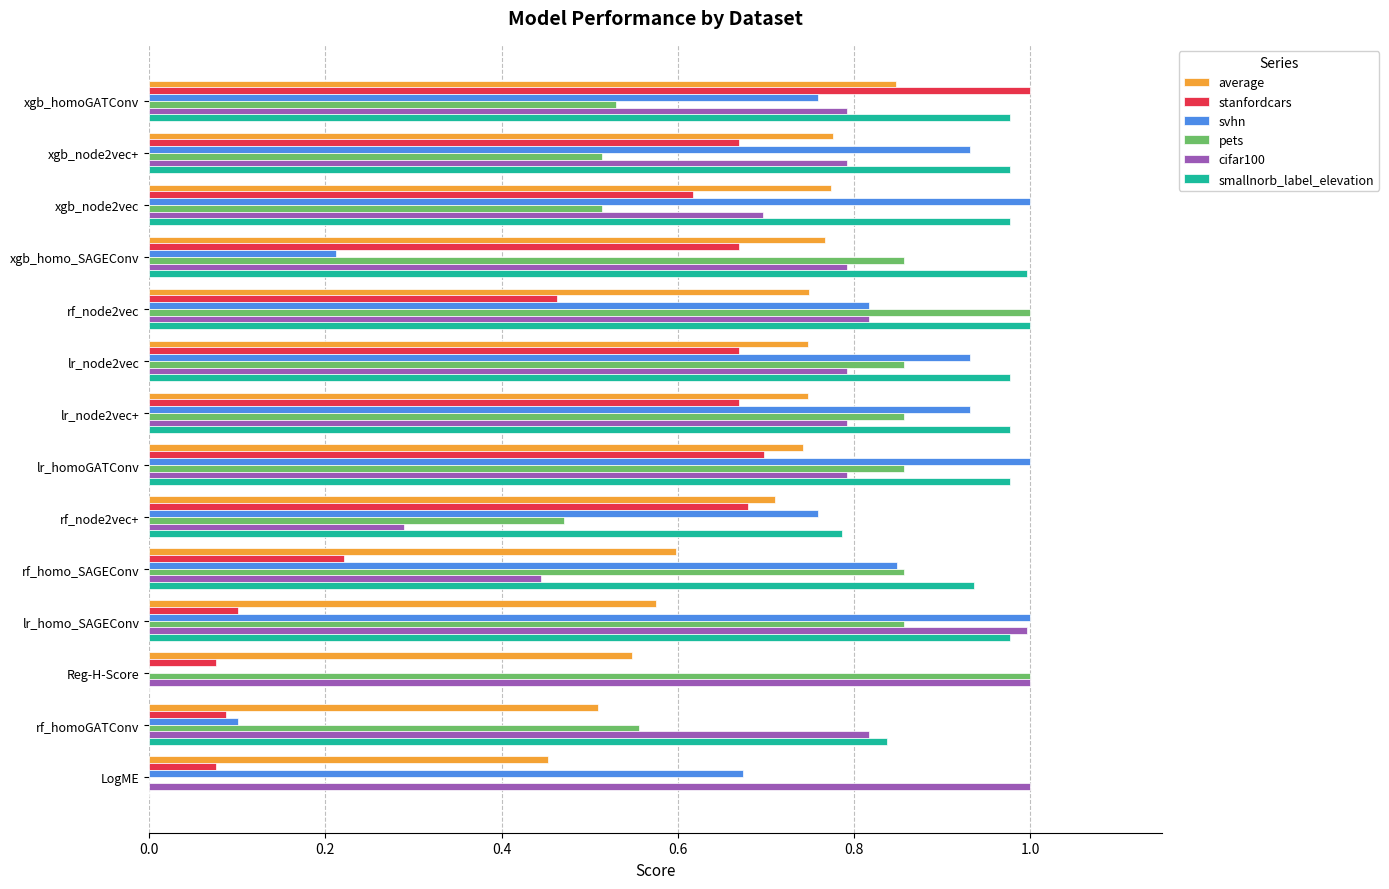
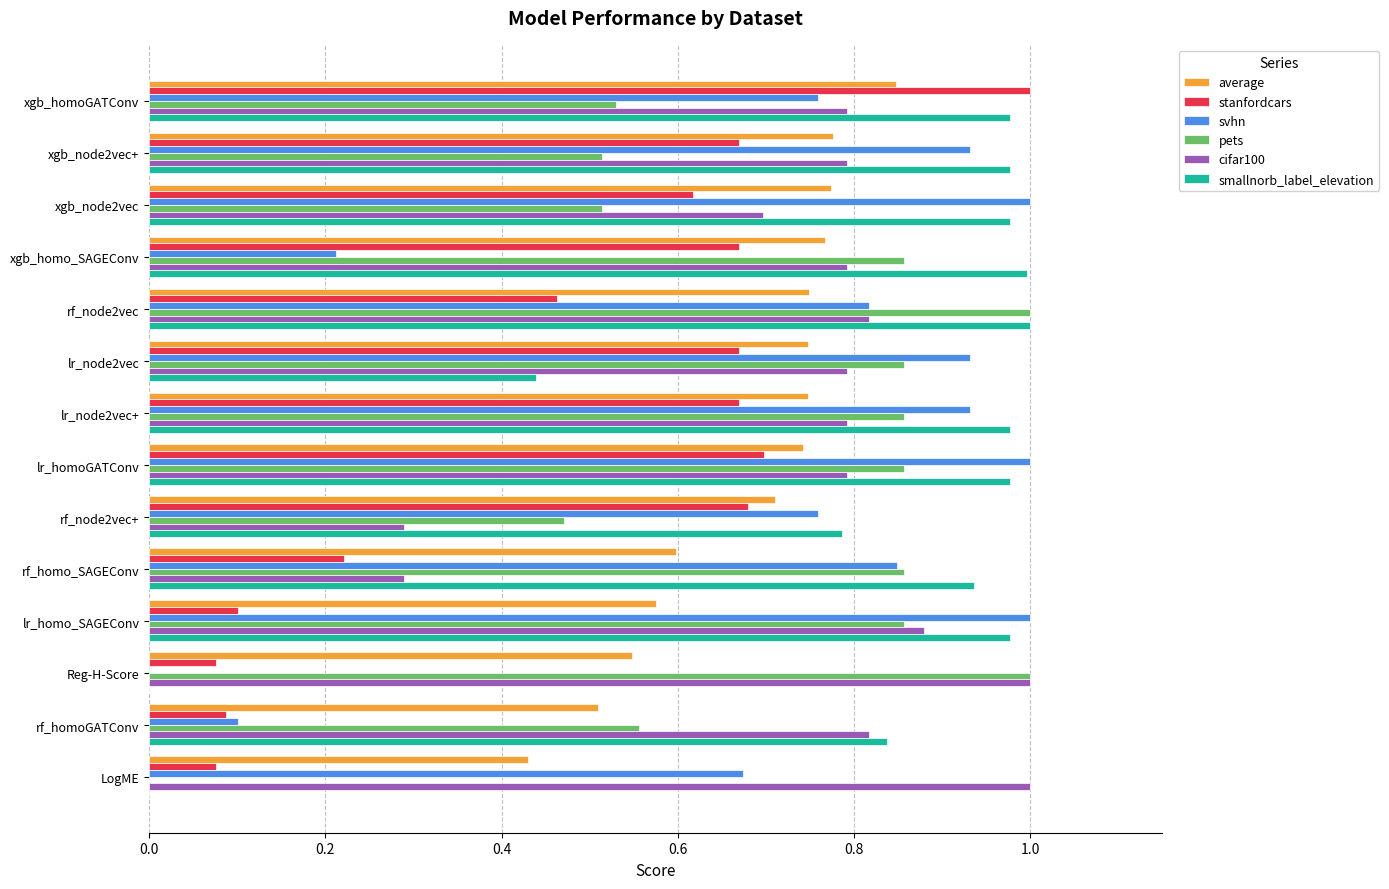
smallnorb_label_elevation, lr_node2vec: 0.98 -> 0.44
cifar100, rf_homo_SAGEConv: 0.44 -> 0.29
cifar100, lr_homo_SAGEConv: 1.00 -> 0.88
average, LogME: 0.45 -> 0.43
